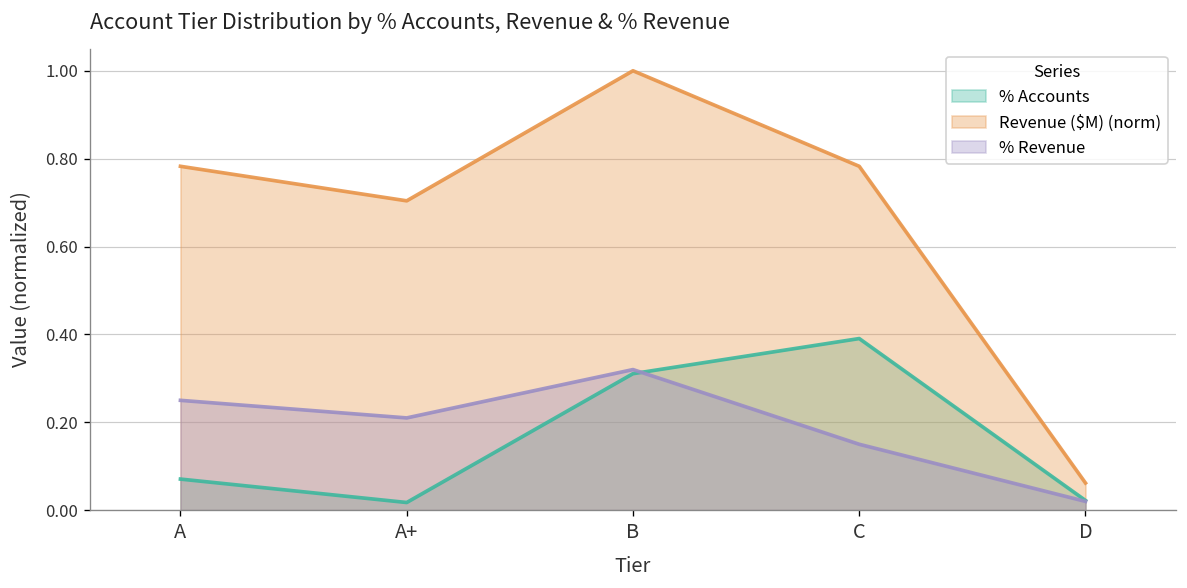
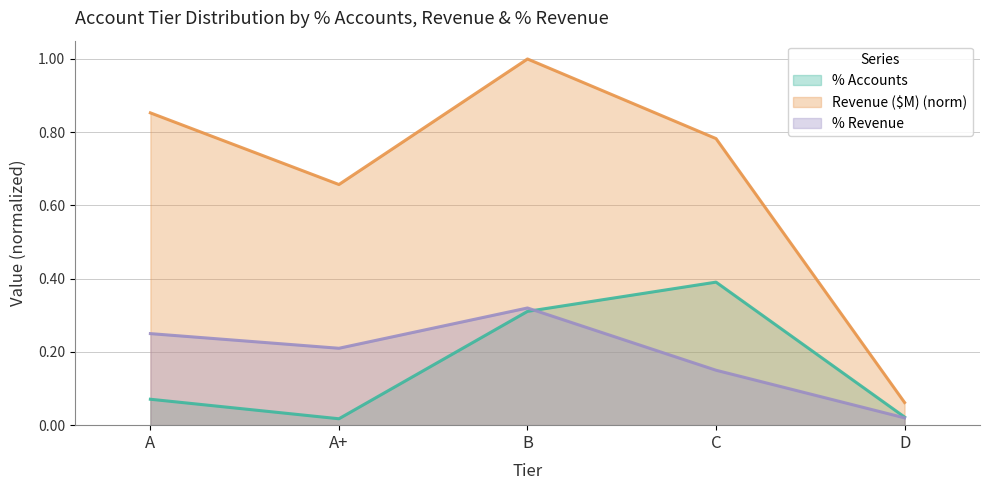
Revenue ($M) (norm), A: 0.78 -> 0.85
Revenue ($M) (norm), A+: 0.70 -> 0.66
